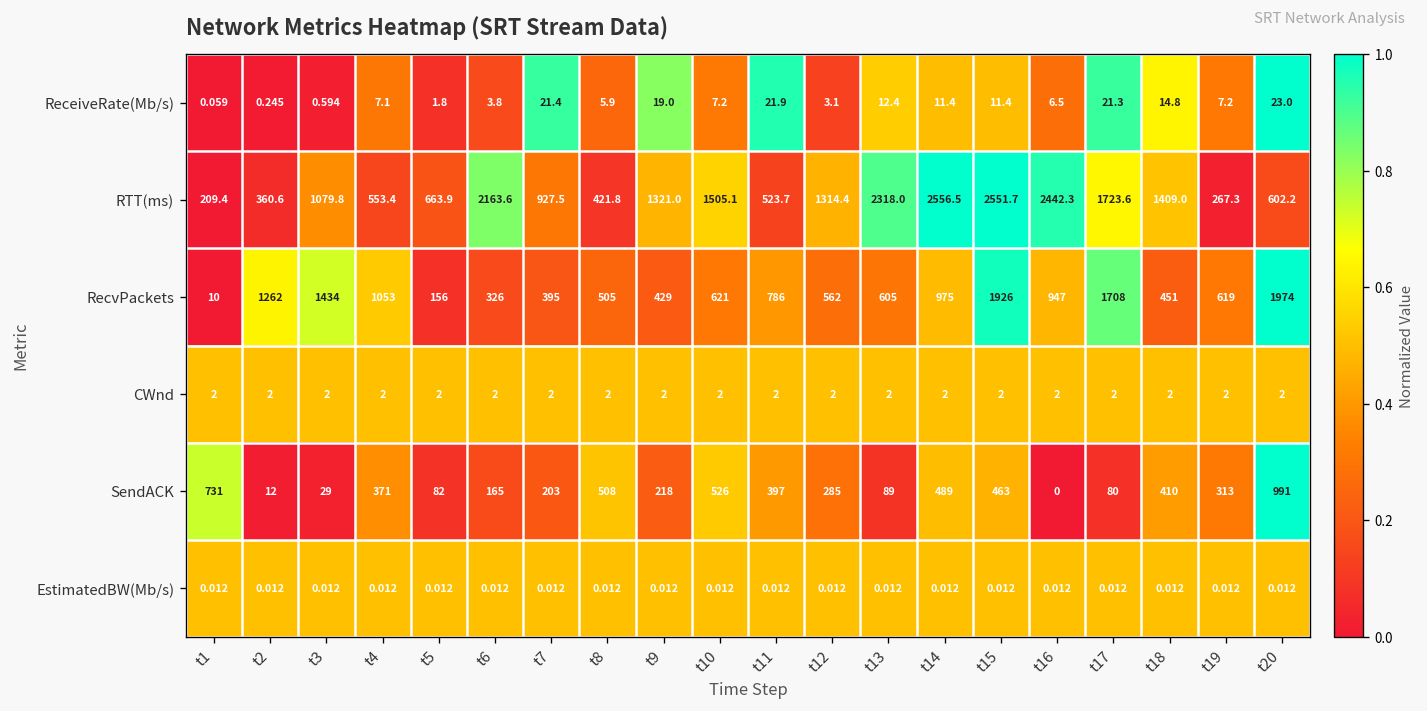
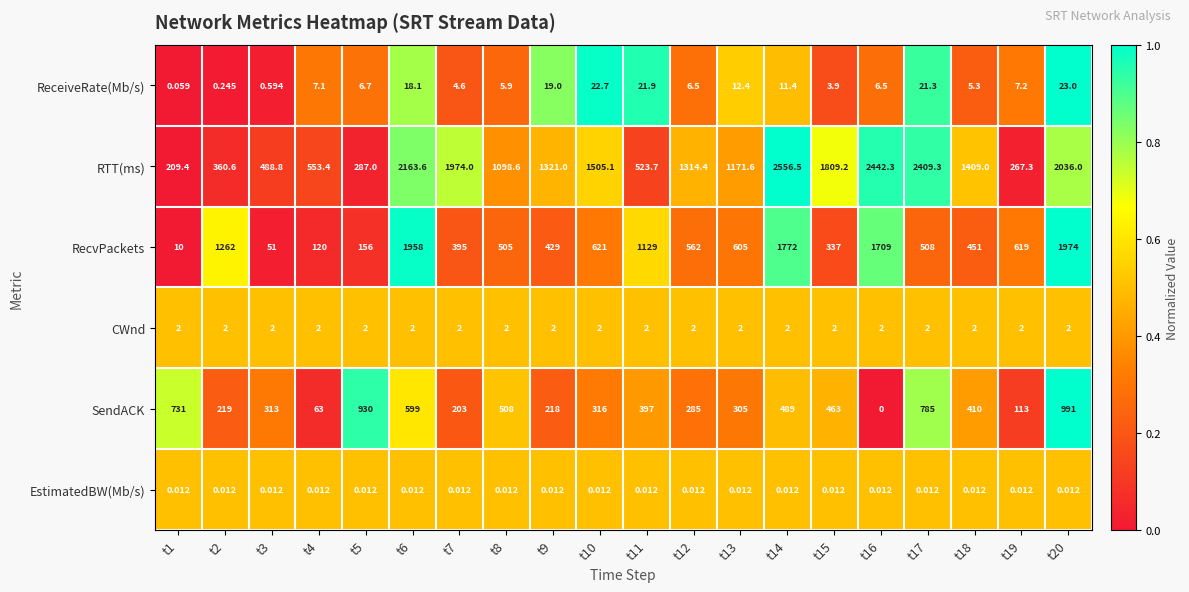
ReceiveRate(Mb/s), t5: 1.8 -> 6.7
ReceiveRate(Mb/s), t6: 3.8 -> 18.1
ReceiveRate(Mb/s), t7: 21.4 -> 4.6
ReceiveRate(Mb/s), t10: 7.2 -> 22.7
ReceiveRate(Mb/s), t12: 3.1 -> 6.5
ReceiveRate(Mb/s), t15: 11.4 -> 3.9
ReceiveRate(Mb/s), t18: 14.8 -> 5.3
RTT(ms), t3: 1079.8 -> 488.8
RTT(ms), t5: 663.9 -> 287.0
RTT(ms), t7: 927.5 -> 1974.0
RTT(ms), t8: 421.8 -> 1098.6
RTT(ms), t13: 2318.0 -> 1171.6
RTT(ms), t15: 2551.7 -> 1809.2
RTT(ms), t17: 1723.6 -> 2409.3
RTT(ms), t20: 602.2 -> 2036.0
RecvPackets, t3: 1434 -> 51
RecvPackets, t4: 1053 -> 120
RecvPackets, t6: 326 -> 1958
RecvPackets, t11: 786 -> 1129
RecvPackets, t14: 975 -> 1772
RecvPackets, t15: 1926 -> 337
RecvPackets, t16: 947 -> 1709
RecvPackets, t17: 1708 -> 508
SendACK, t2: 12 -> 219
SendACK, t3: 29 -> 313
SendACK, t4: 371 -> 63
SendACK, t5: 82 -> 930
SendACK, t6: 165 -> 599
SendACK, t10: 526 -> 316
SendACK, t13: 89 -> 305
SendACK, t17: 80 -> 785
SendACK, t19: 313 -> 113
